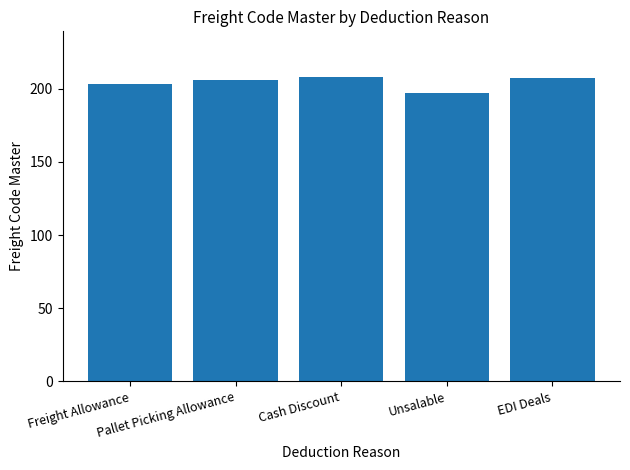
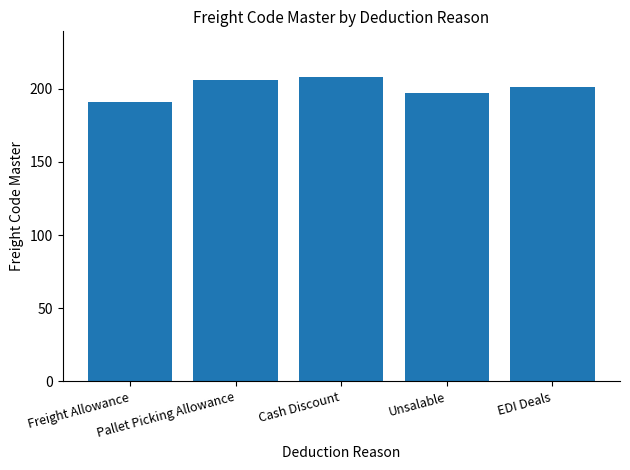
Freight Allowance: 203 -> 191
EDI Deals: 207 -> 201
